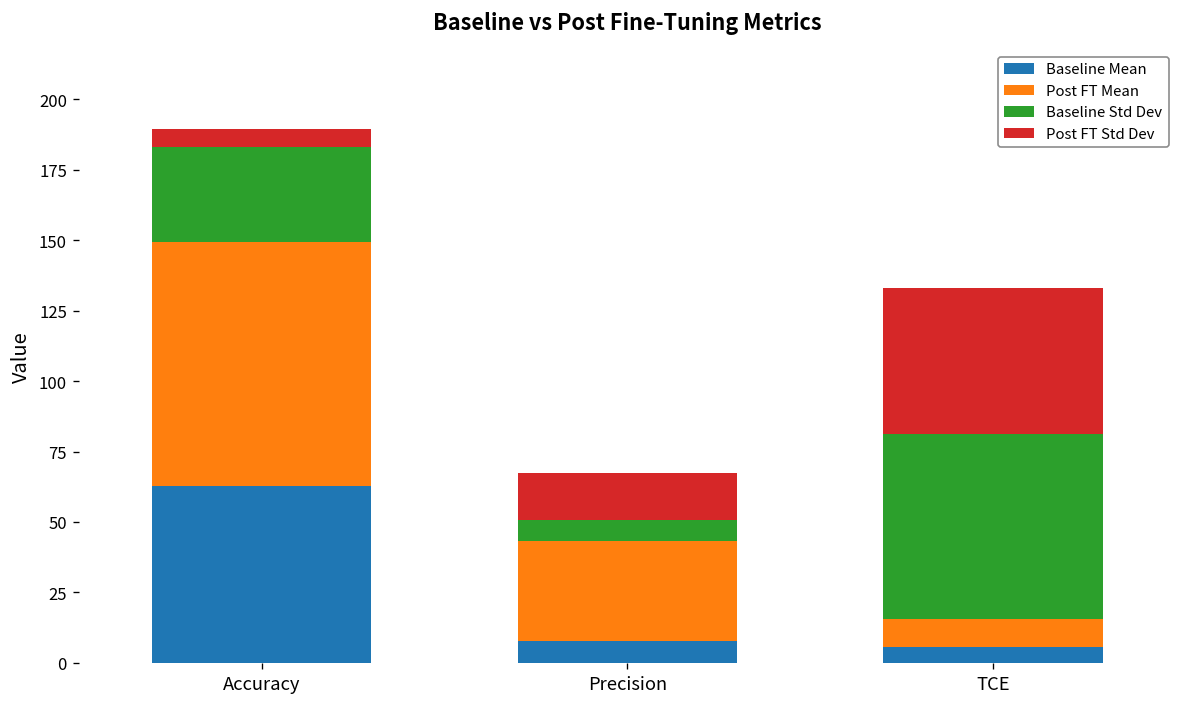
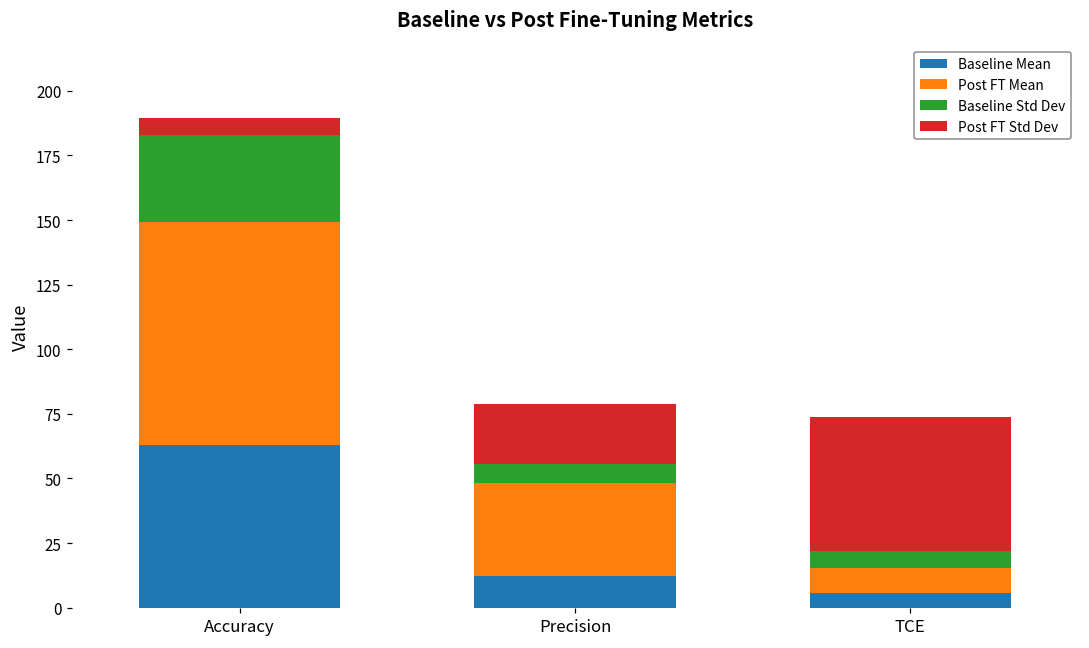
Baseline Mean, Precision: 8 -> 12
Post FT Std Dev, Precision: 16 -> 23
Baseline Std Dev, TCE: 66 -> 7
